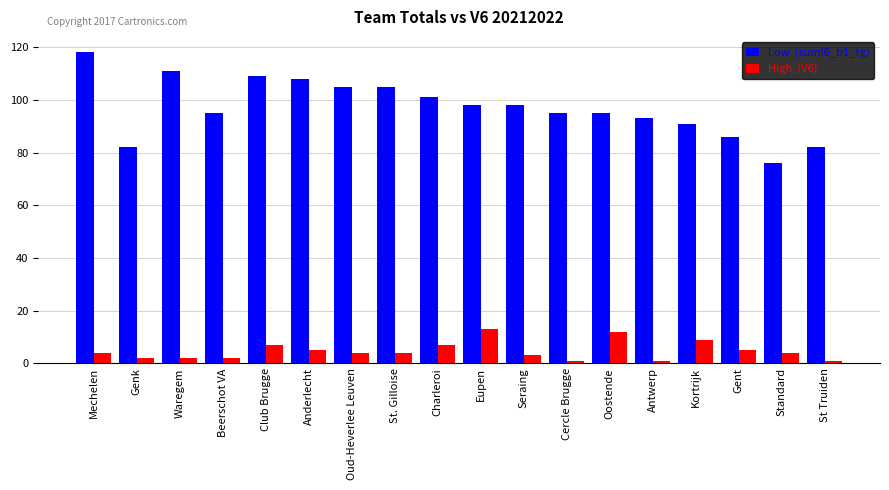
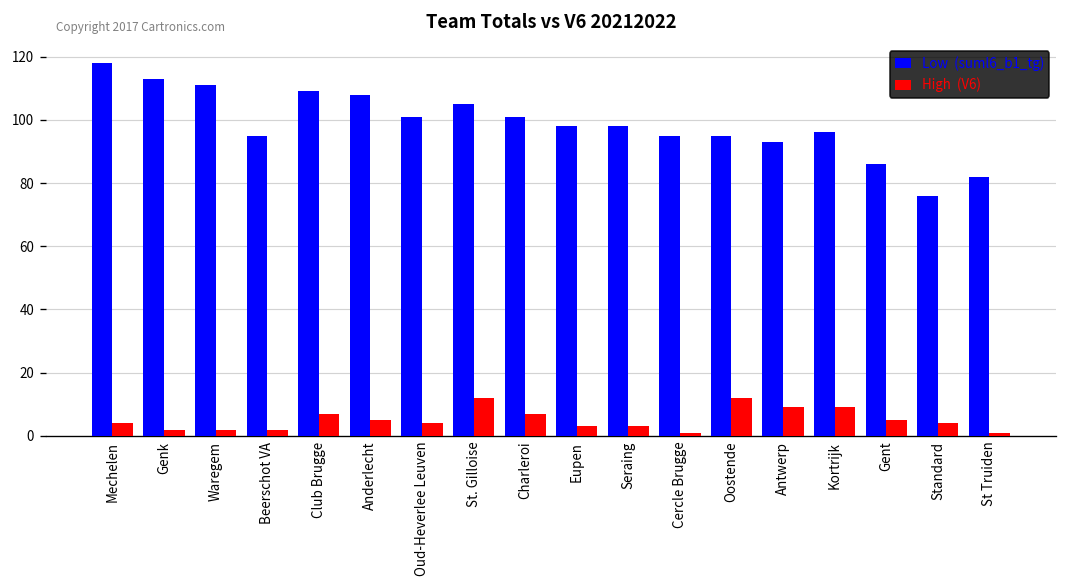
Low (suml6_b1_tg), Genk: 82 -> 113
Low (suml6_b1_tg), Oud-Heverlee Leuven: 105 -> 101
High (V6), St. Gilloise: 4 -> 12
High (V6), Eupen: 13 -> 3
High (V6), Antwerp: 1 -> 9
Low (suml6_b1_tg), Kortrijk: 91 -> 96
